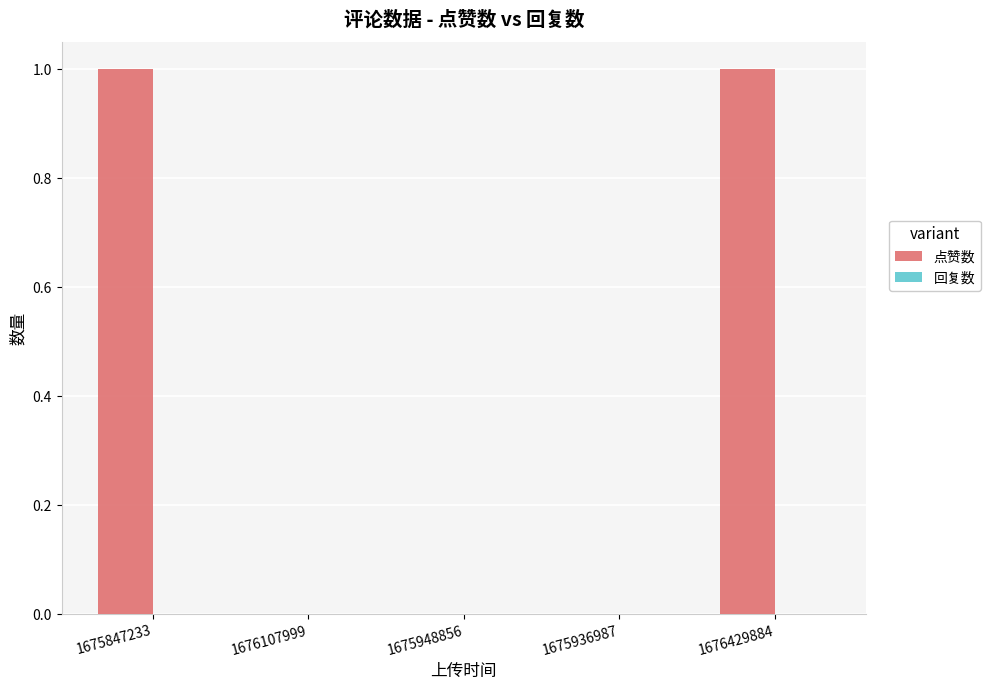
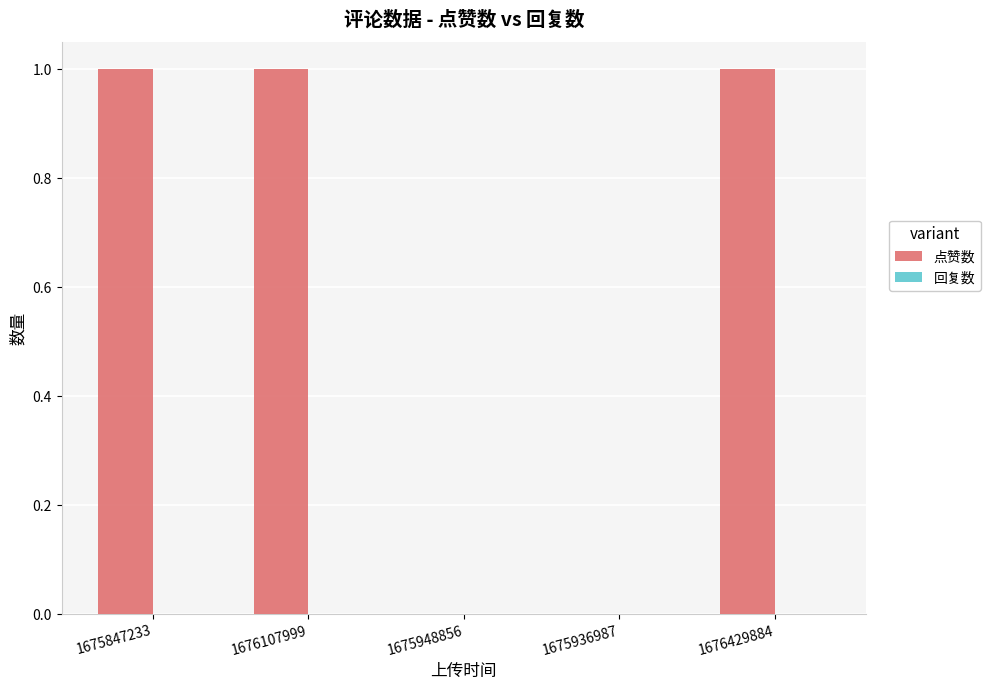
点赞数, 1676107999: 0 -> 1
